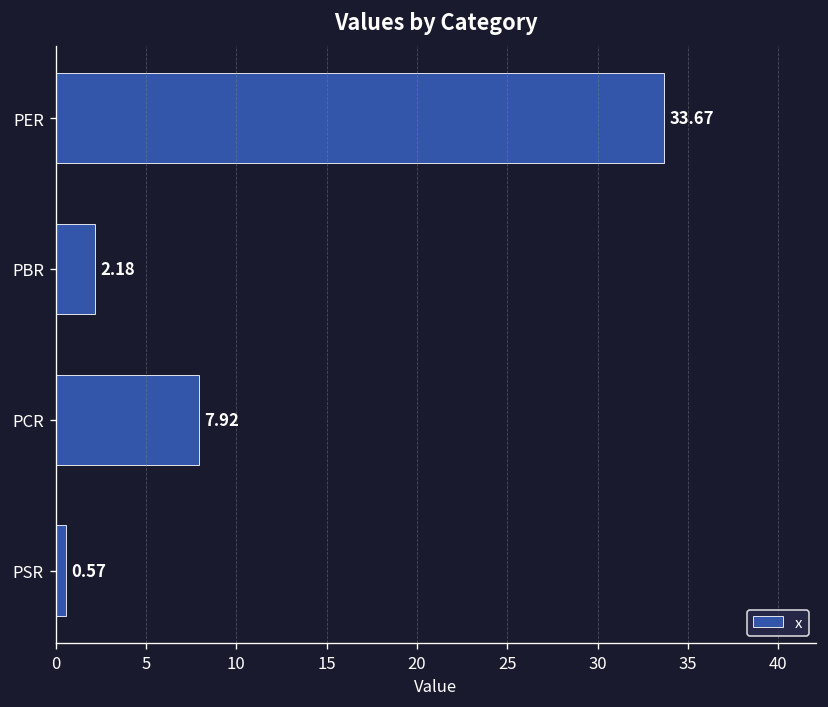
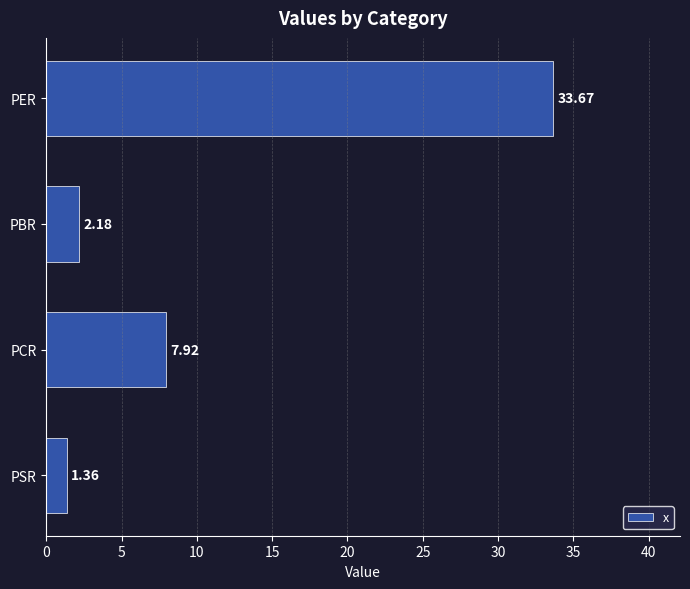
PSR: 0.57 -> 1.36
